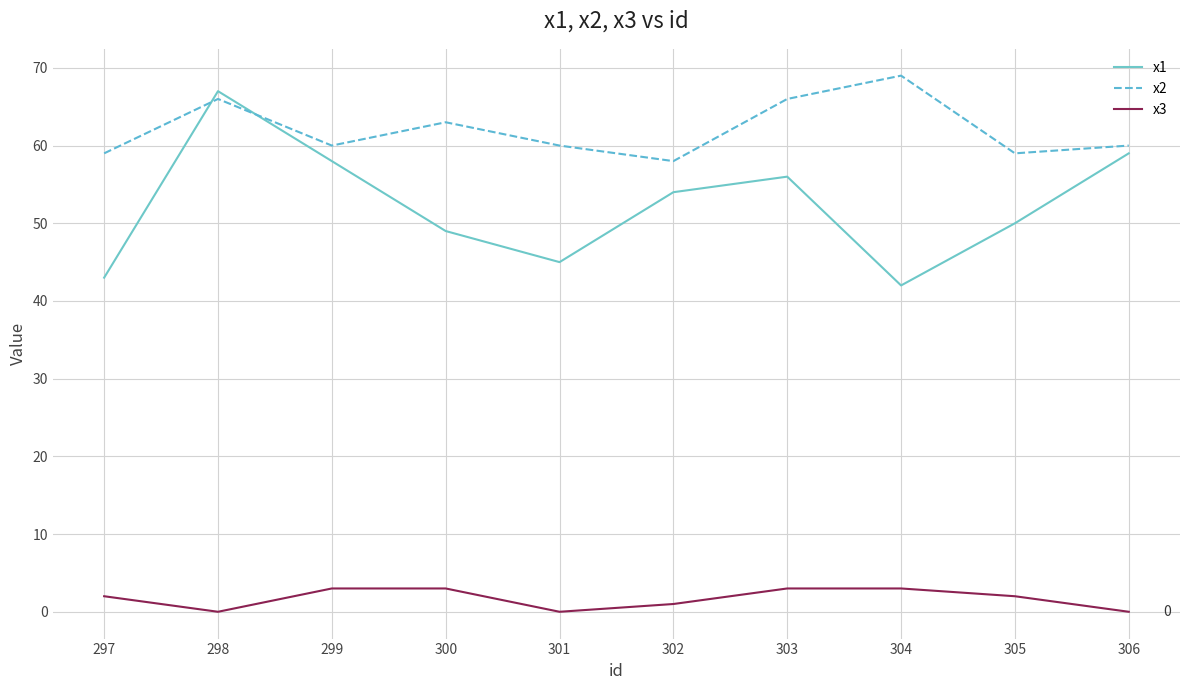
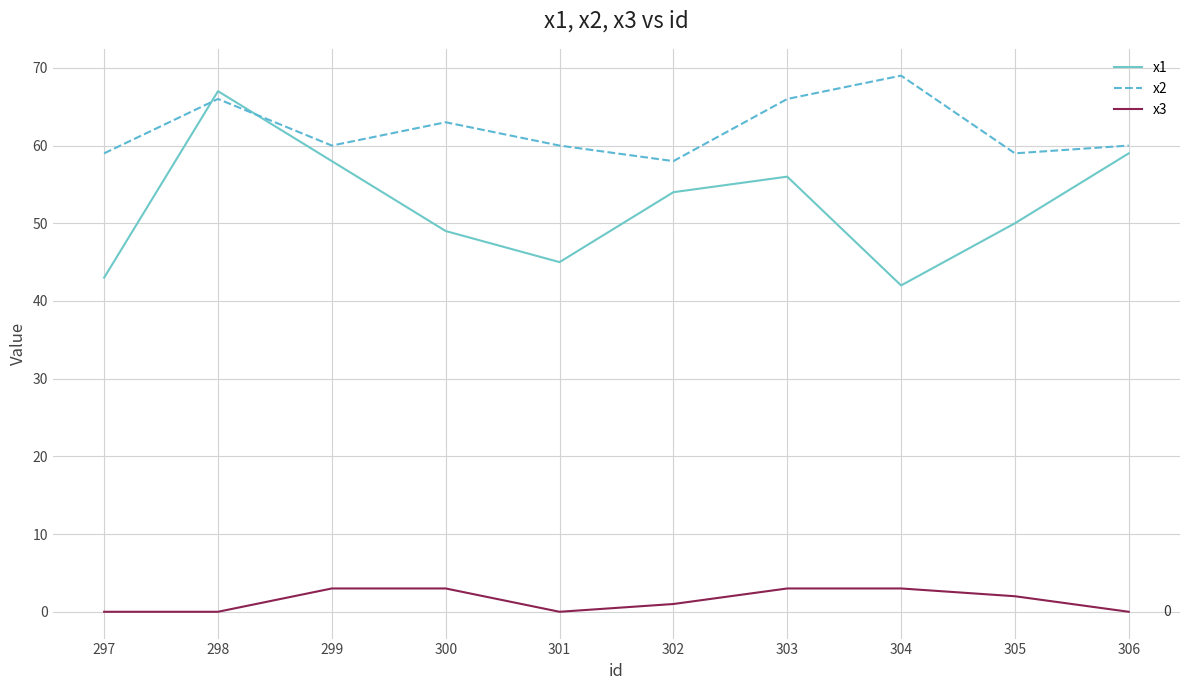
x3, 297: 2 -> 0
